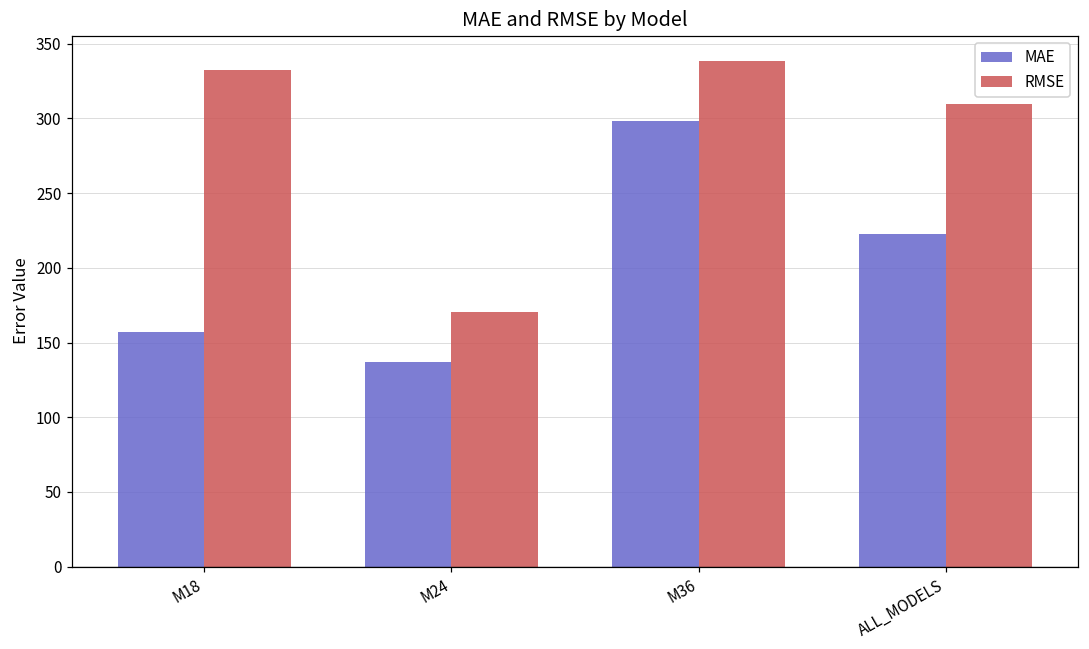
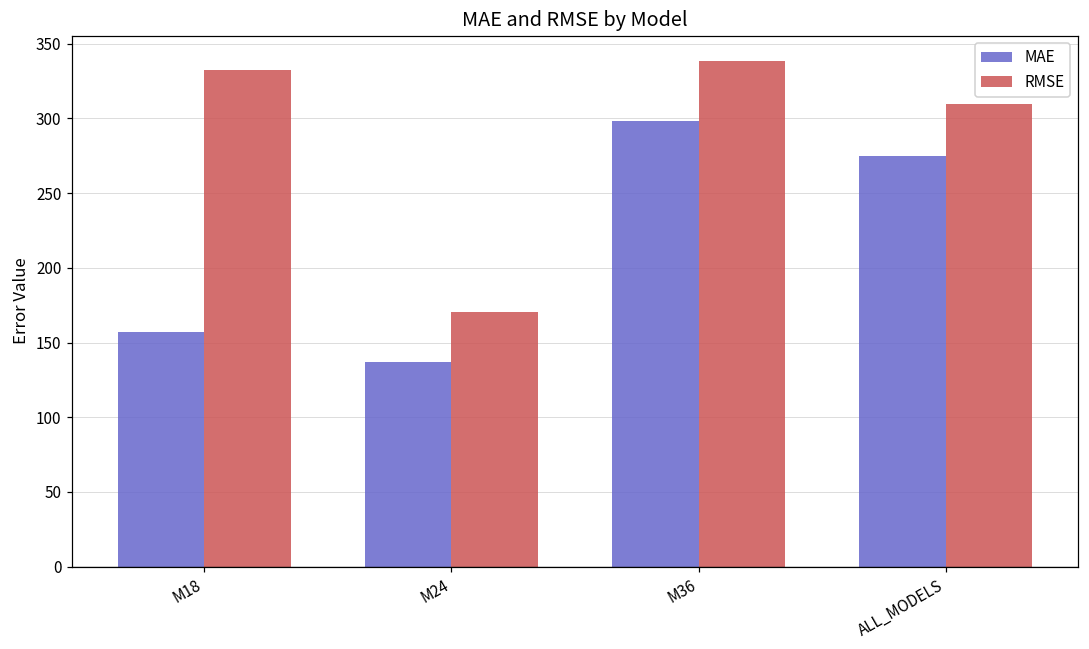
MAE, ALL_MODELS: 223 -> 275
